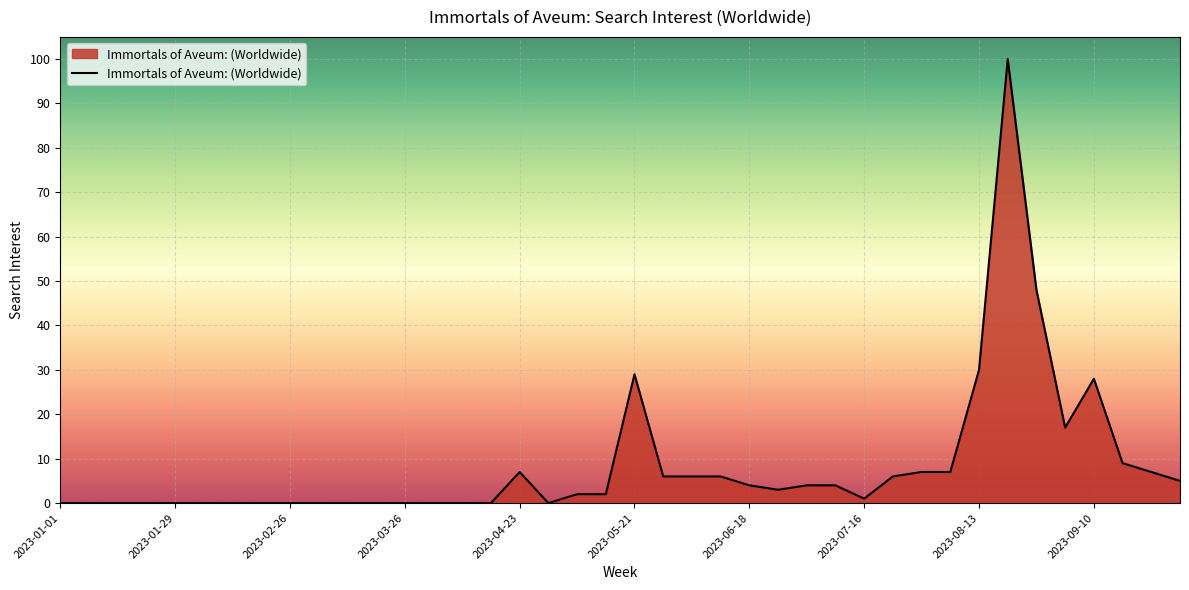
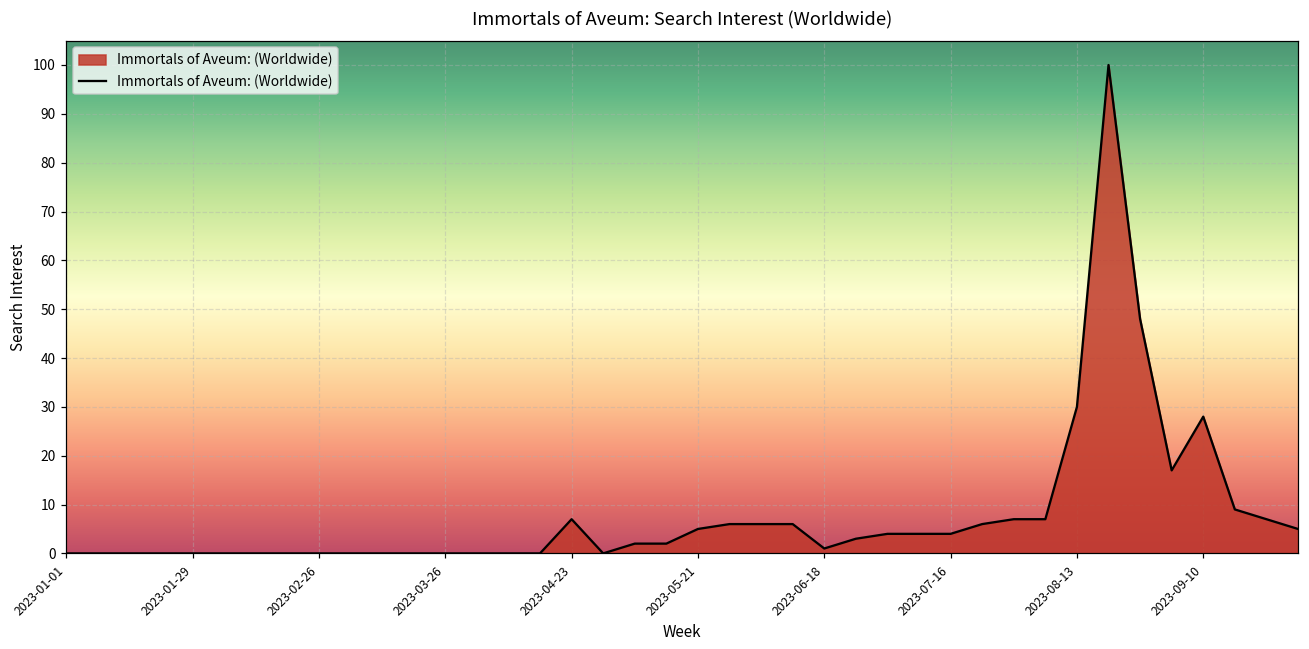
2023-05-21: 29 -> 5
2023-06-18: 4 -> 1
2023-07-16: 1 -> 4
